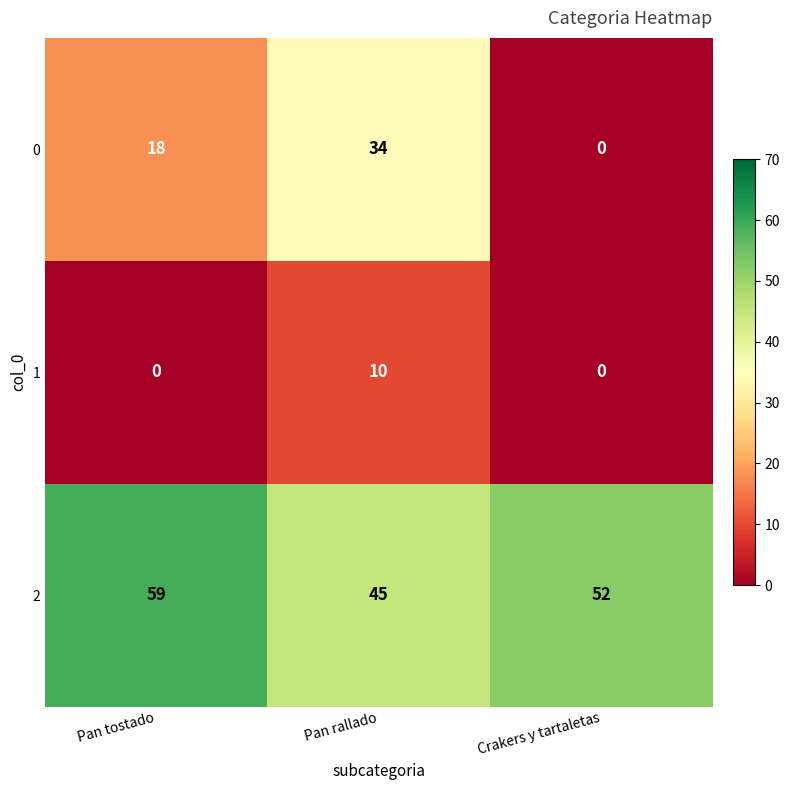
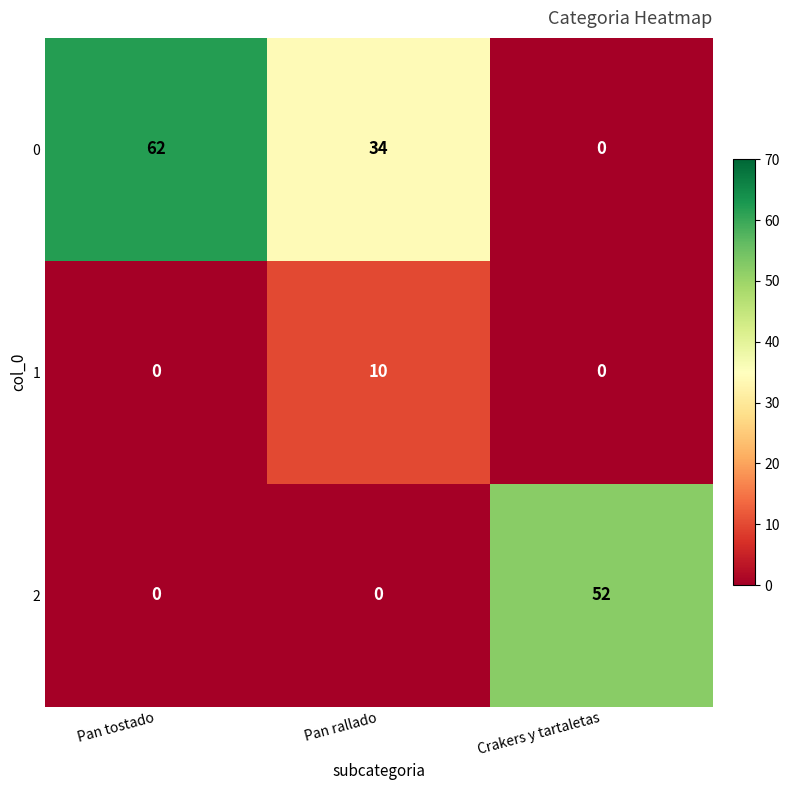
0, Pan tostado: 18 -> 62
2, Pan tostado: 59 -> 0
2, Pan rallado: 45 -> 0
